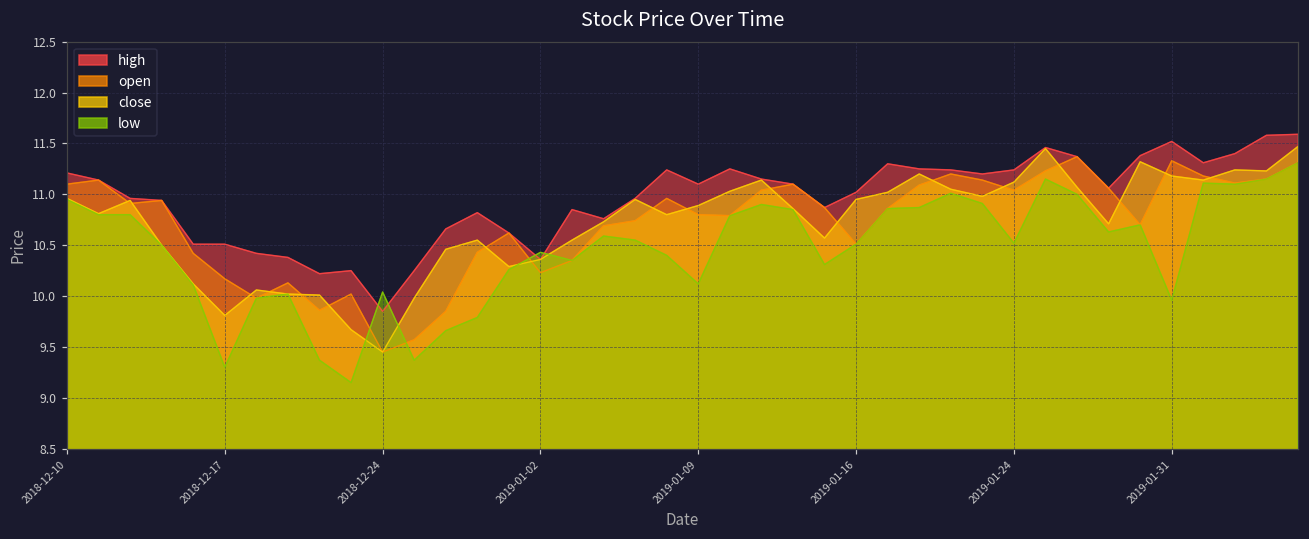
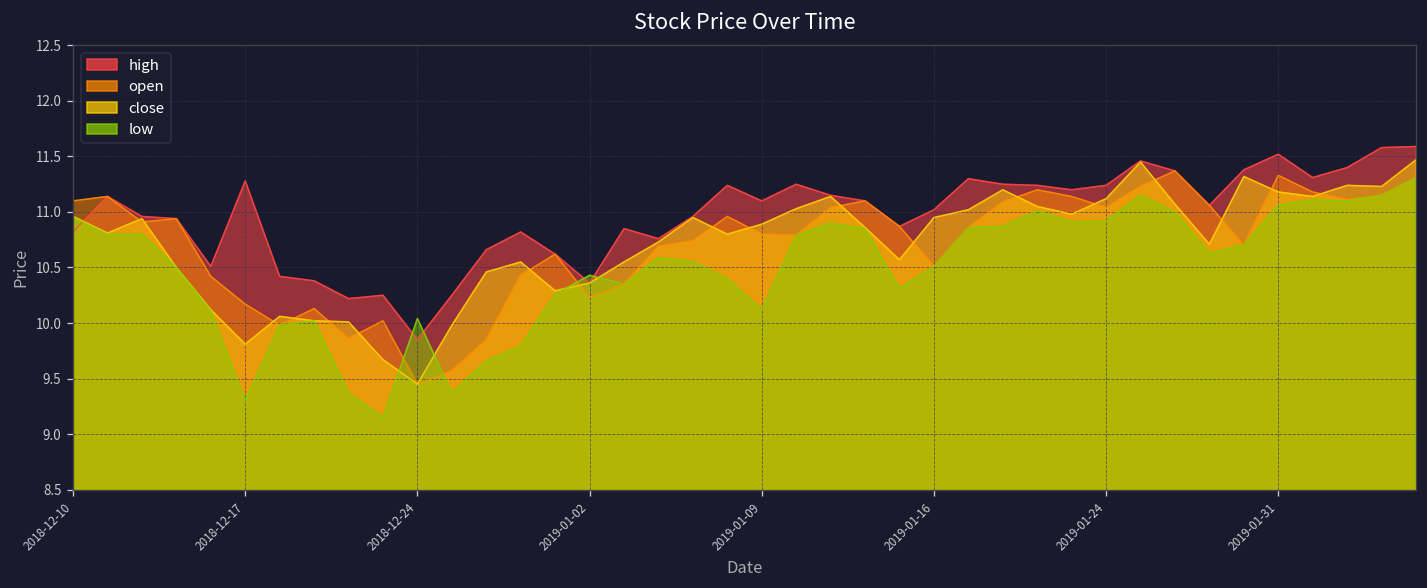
high, 2018-12-10: 11.2 -> 10.8
high, 2018-12-17: 10.5 -> 11.3
low, 2019-01-24: 10.5 -> 10.9
low, 2019-01-31: 10.0 -> 11.1
